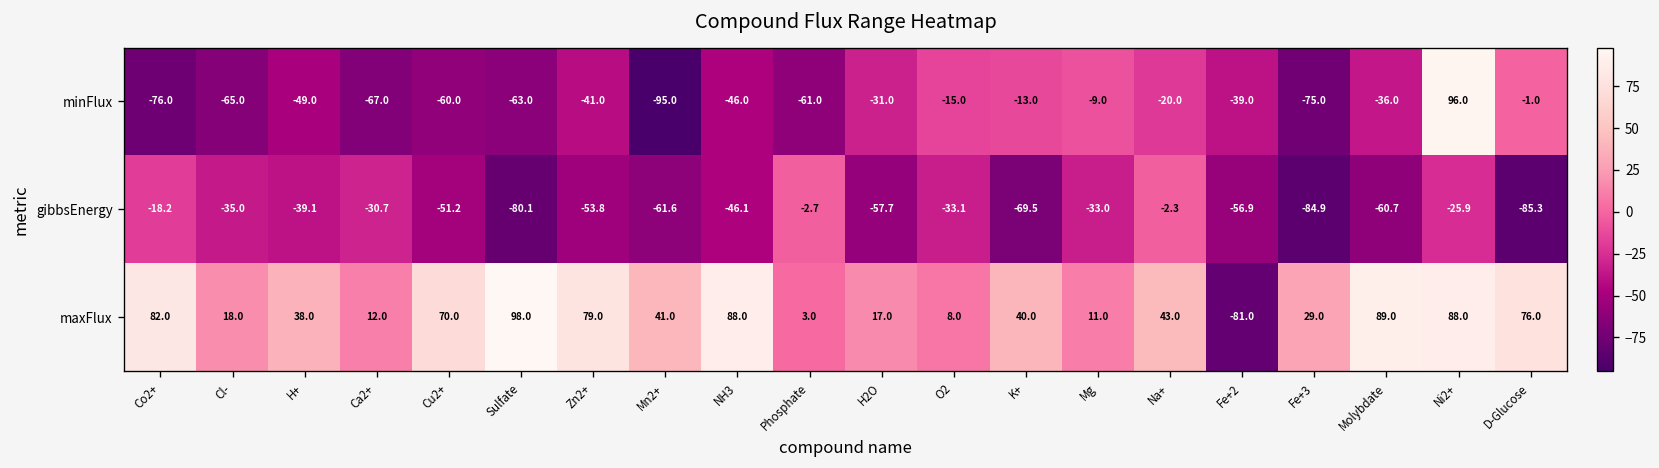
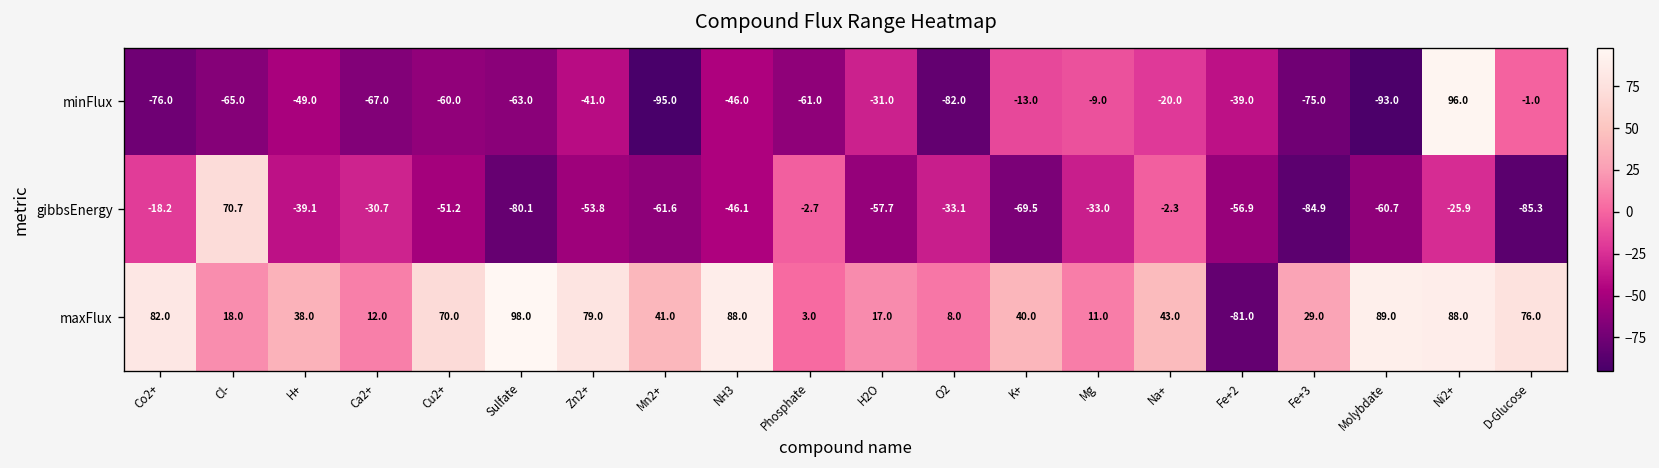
minFlux, O2: -15.0 -> -82.0
minFlux, Molybdate: -36.0 -> -93.0
gibbsEnergy, Cl-: -35.0 -> 70.7
